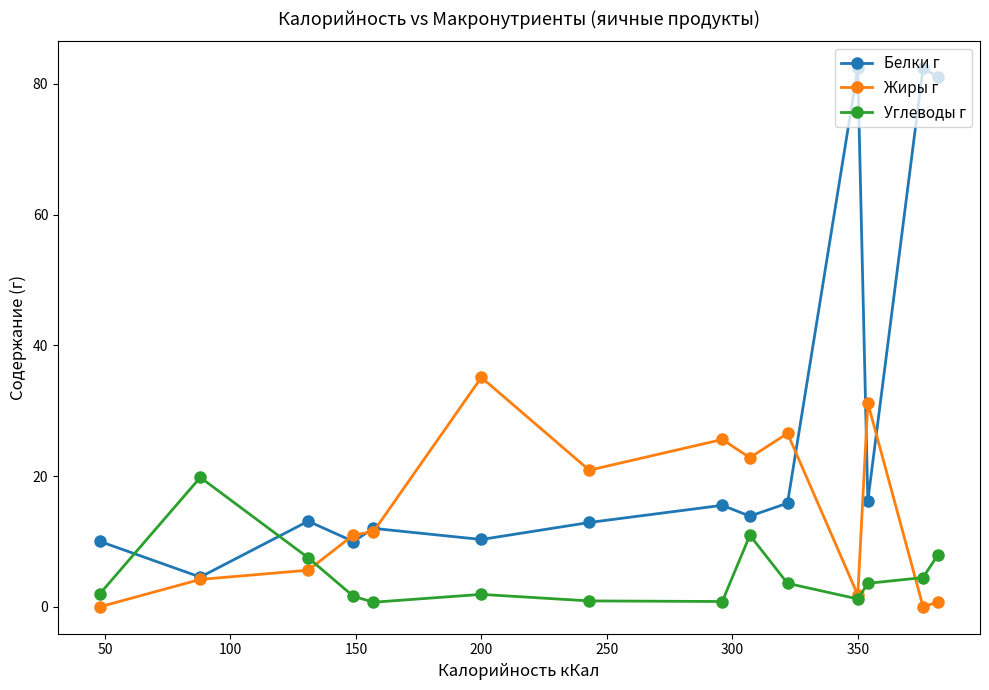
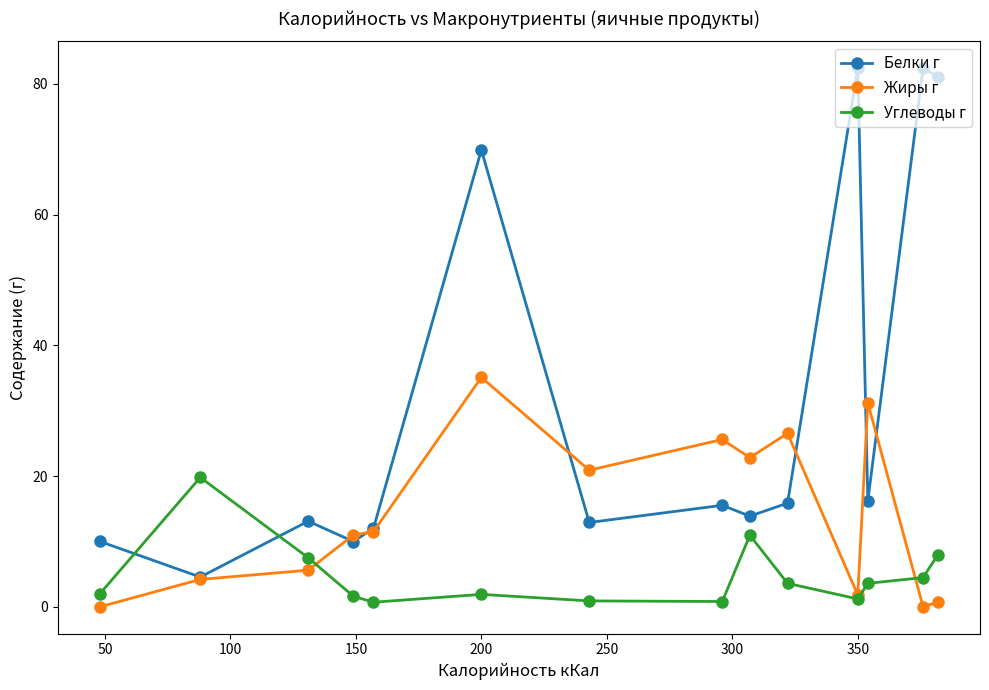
Белки г, 200: 10 -> 70
